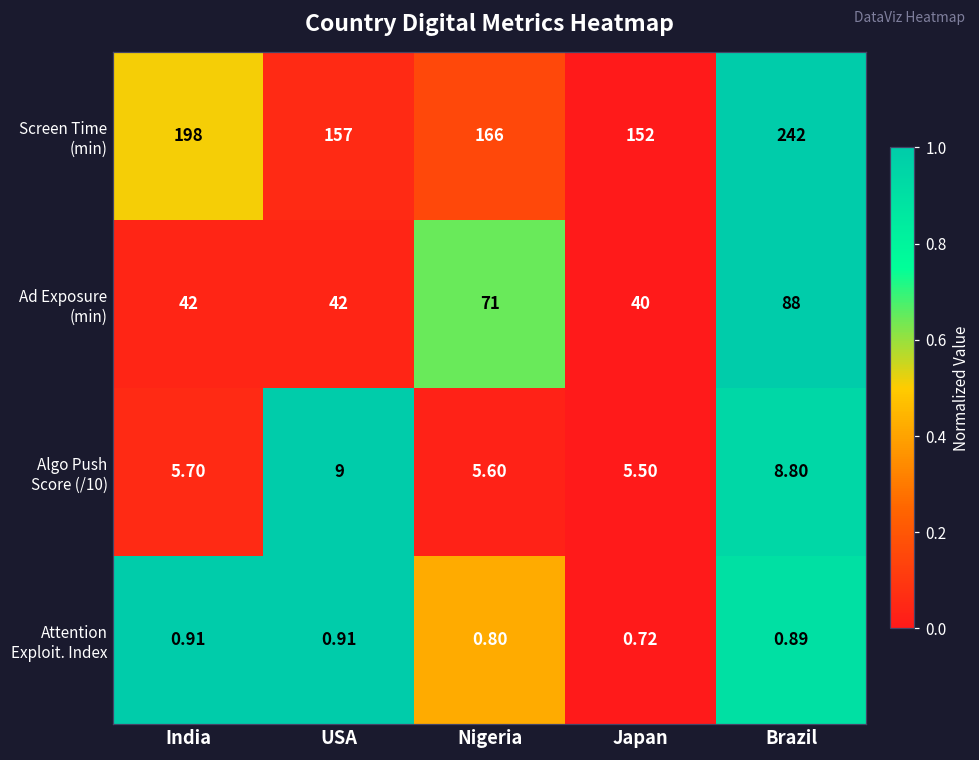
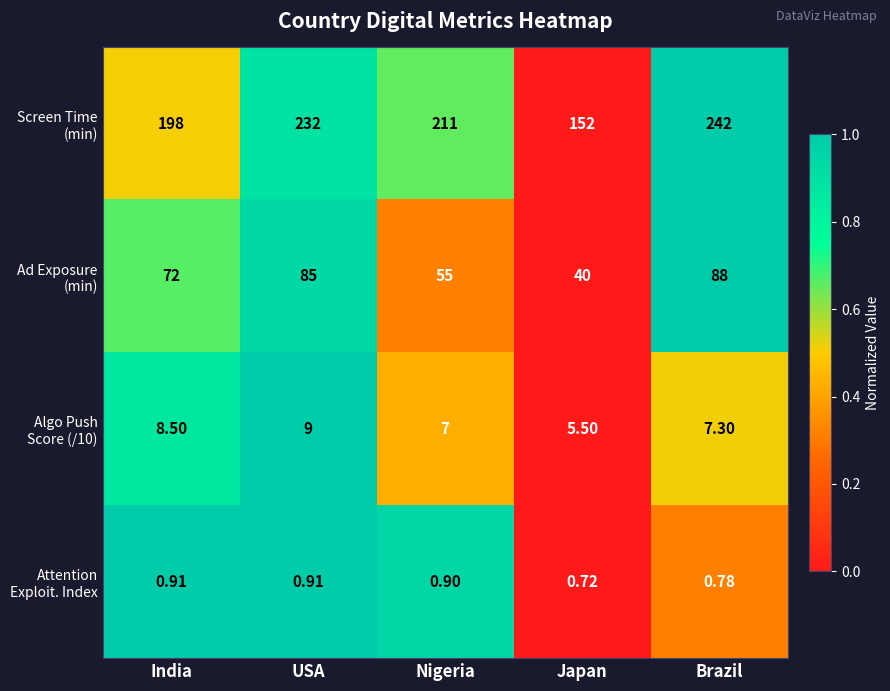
Screen Time (min), USA: 157 -> 232
Screen Time (min), Nigeria: 166 -> 211
Ad Exposure (min), India: 42 -> 72
Ad Exposure (min), USA: 42 -> 85
Ad Exposure (min), Nigeria: 71 -> 55
Algo Push Score (/10), India: 5.70 -> 8.50
Algo Push Score (/10), Nigeria: 5.60 -> 7
Algo Push Score (/10), Brazil: 8.80 -> 7.30
Attention Exploit. Index, Nigeria: 0.80 -> 0.90
Attention Exploit. Index, Brazil: 0.89 -> 0.78
